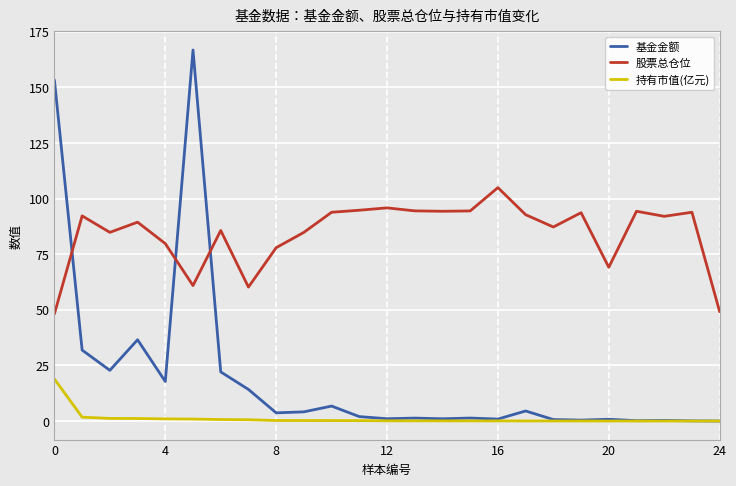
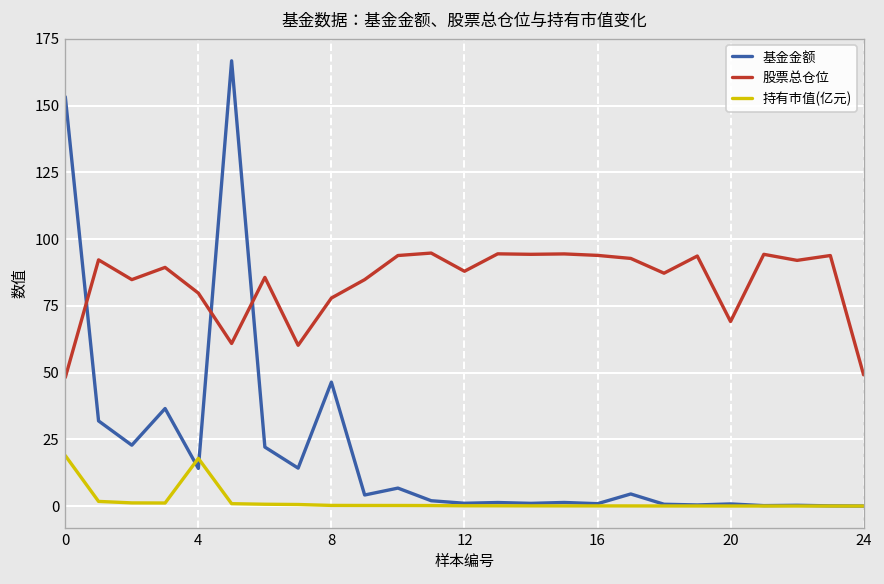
基金金额, 4: 18 -> 14
持有市值(亿元), 4: 1 -> 18
基金金额, 8: 4 -> 46
股票总仓位, 12: 96 -> 88
股票总仓位, 16: 105 -> 94
